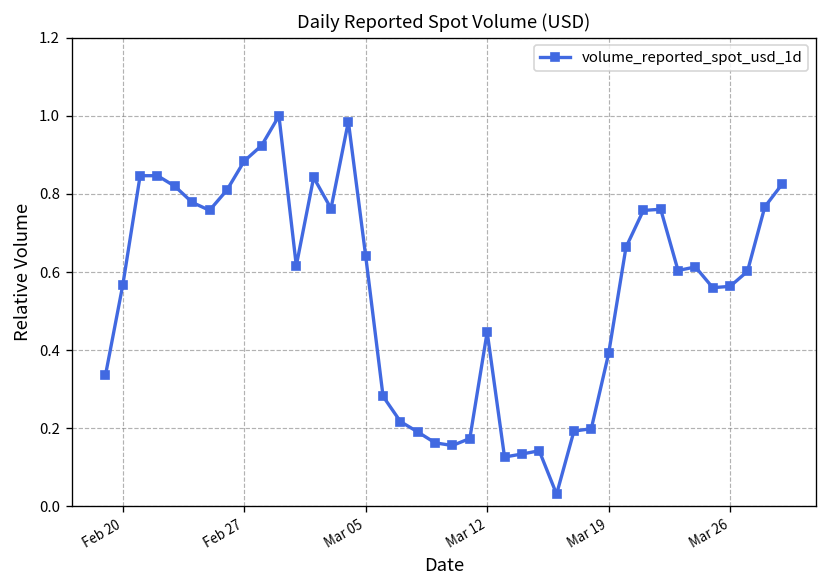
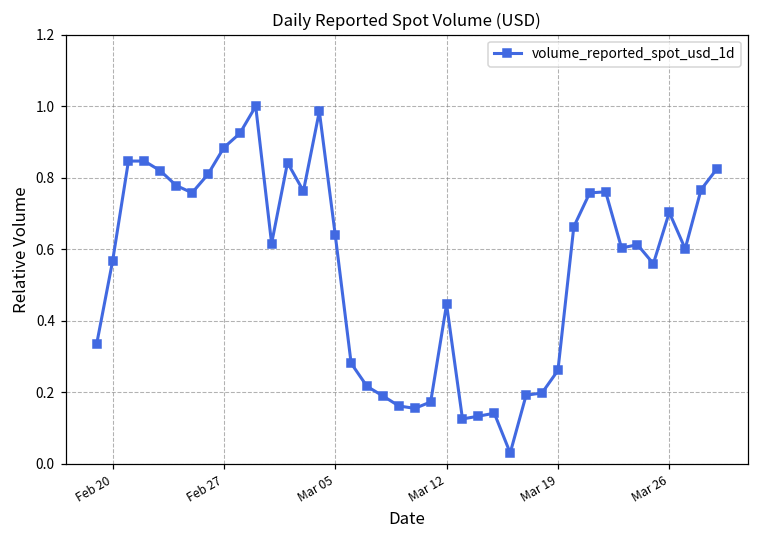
Mar 19: 0.39 -> 0.26
Mar 26: 0.56 -> 0.70
